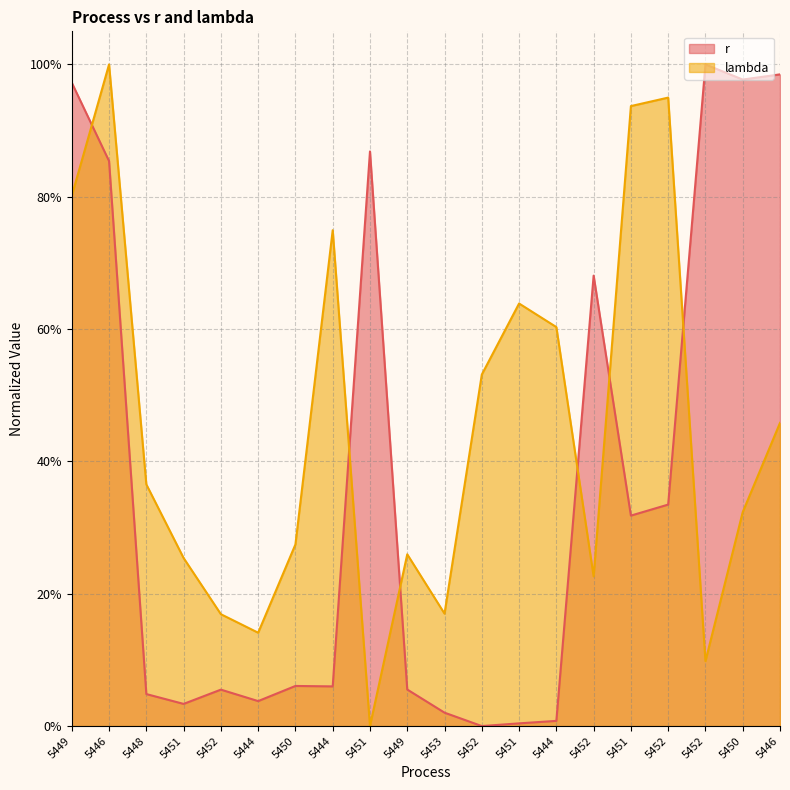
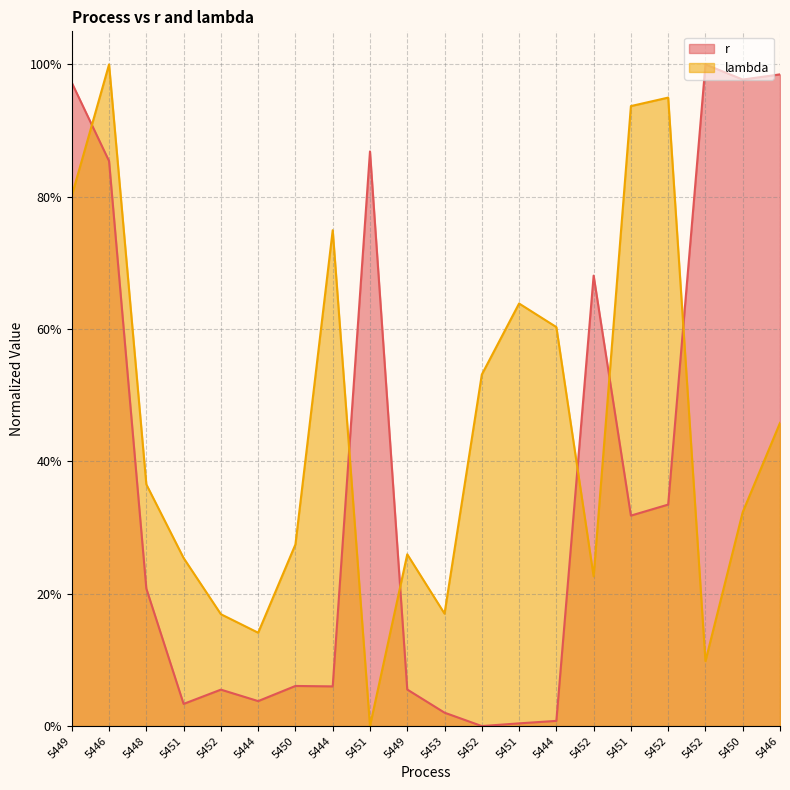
r, 5448: 5% -> 21%
